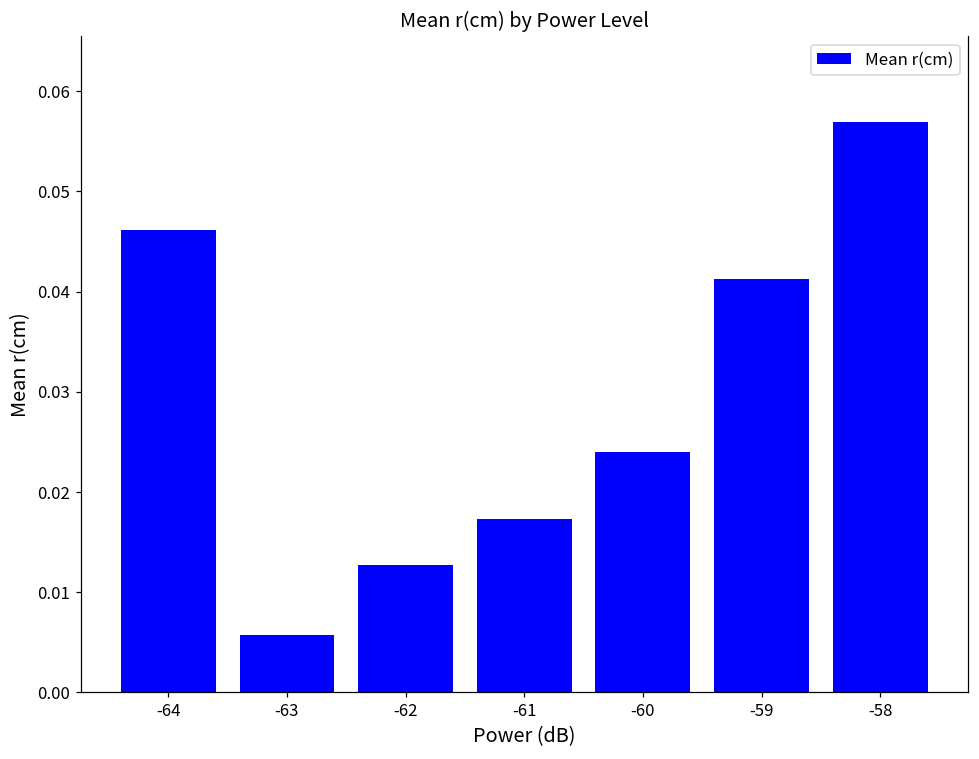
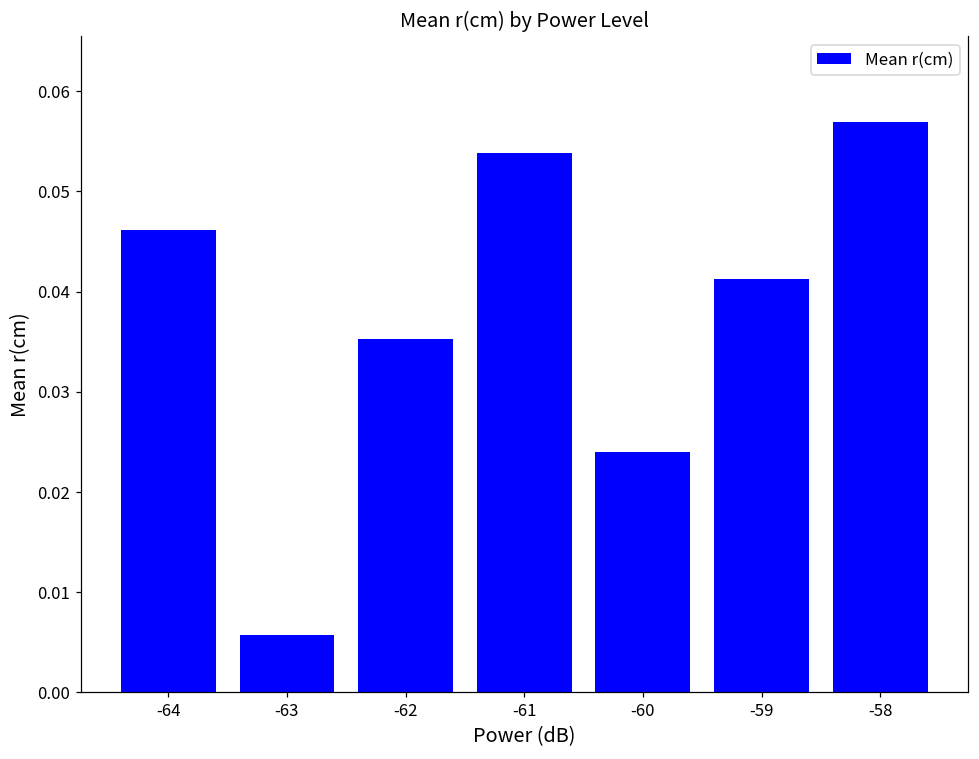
-62: 0.013 -> 0.035
-61: 0.017 -> 0.054
